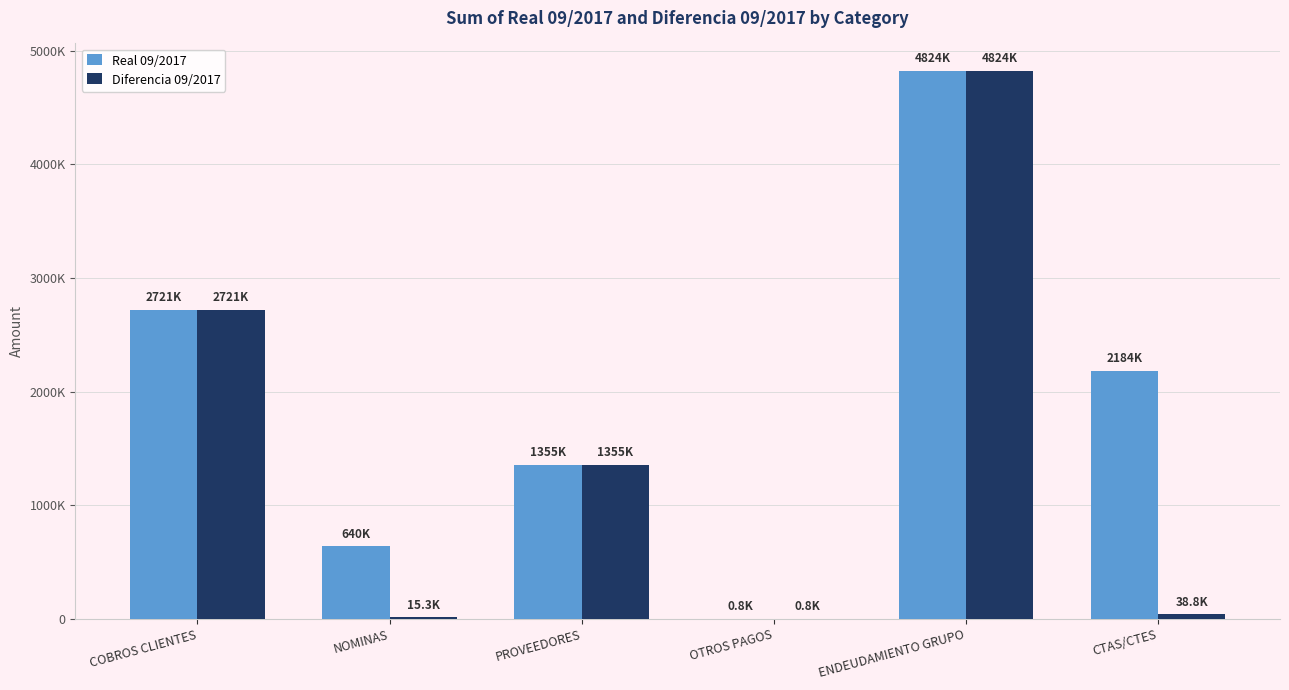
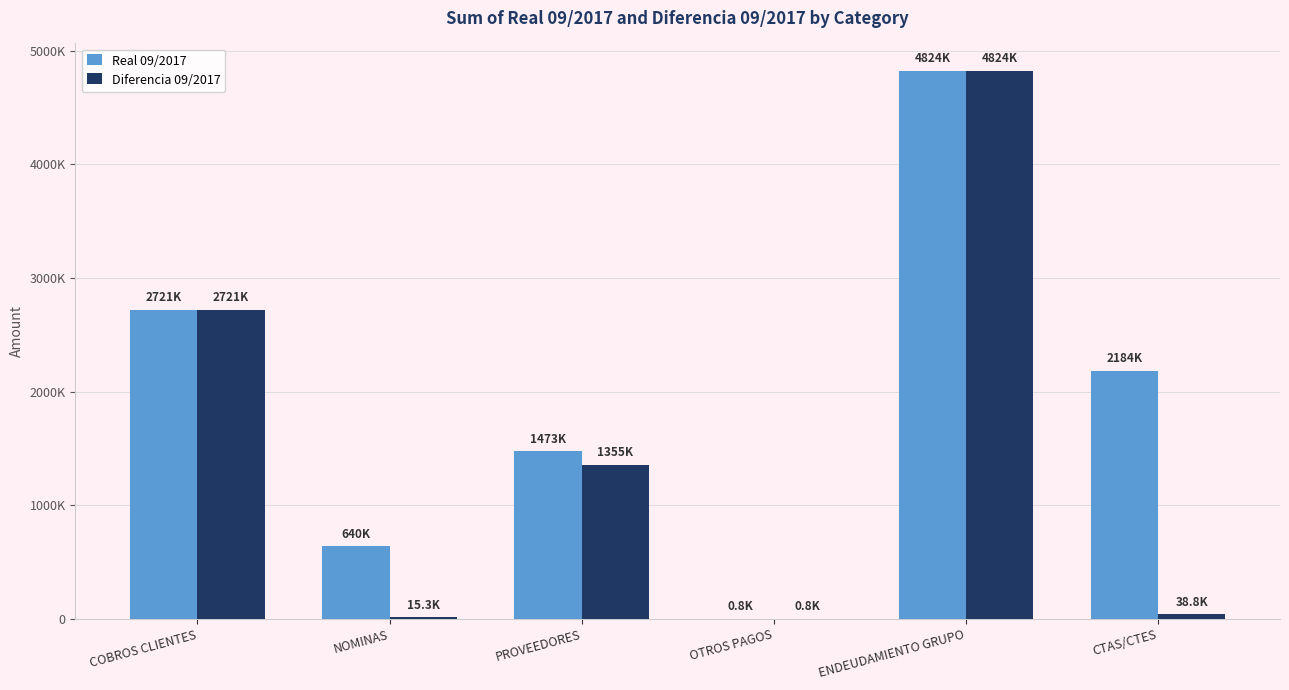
Real 09/2017, PROVEEDORES: 1355K -> 1473K
